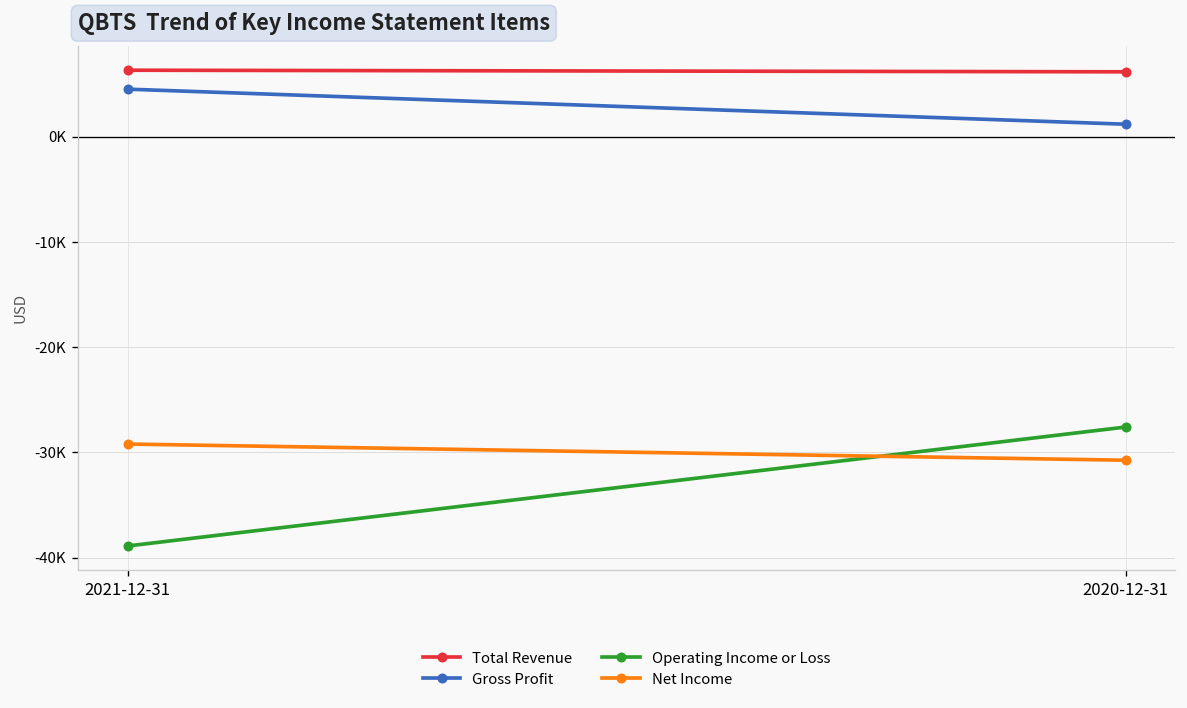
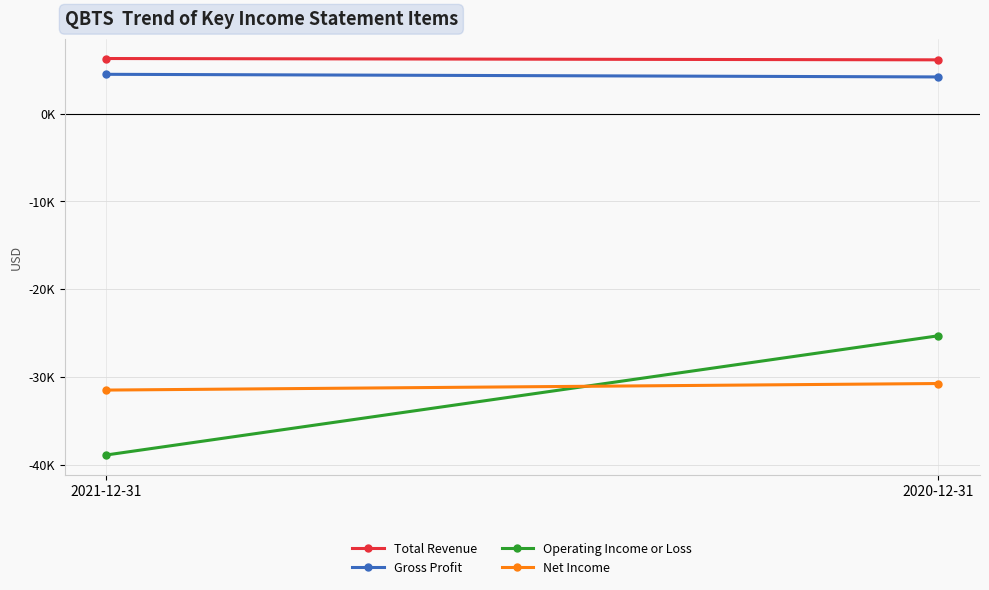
Net Income, 2021-12-31: -29000 -> -32000
Gross Profit, 2020-12-31: 1000 -> 4000
Operating Income or Loss, 2020-12-31: -28000 -> -25000
